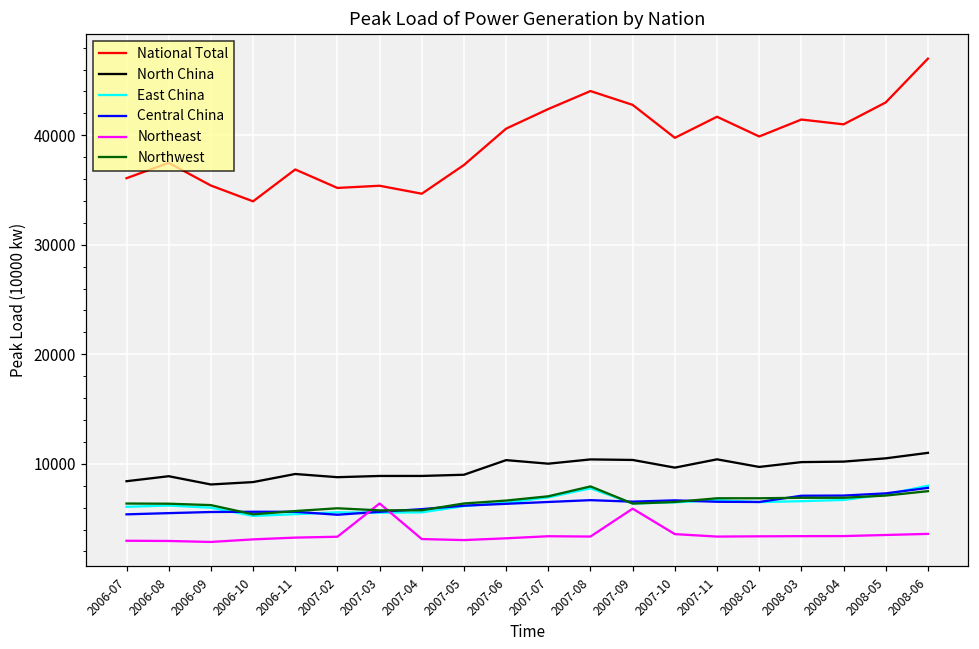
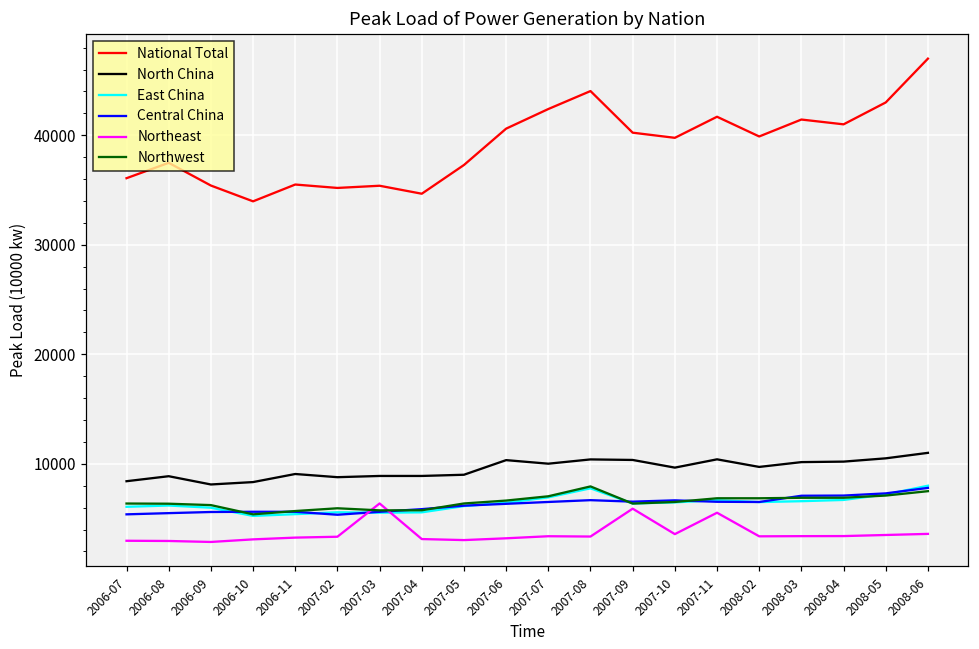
National Total, 2006-11: 37000 -> 36000
National Total, 2007-09: 43000 -> 40000
Northeast, 2007-11: 3000 -> 6000
